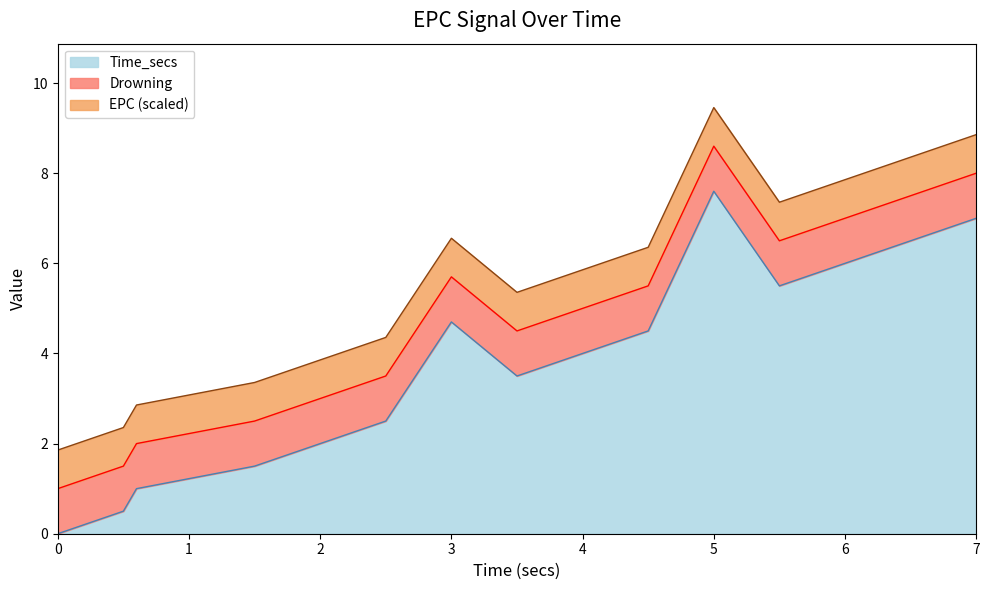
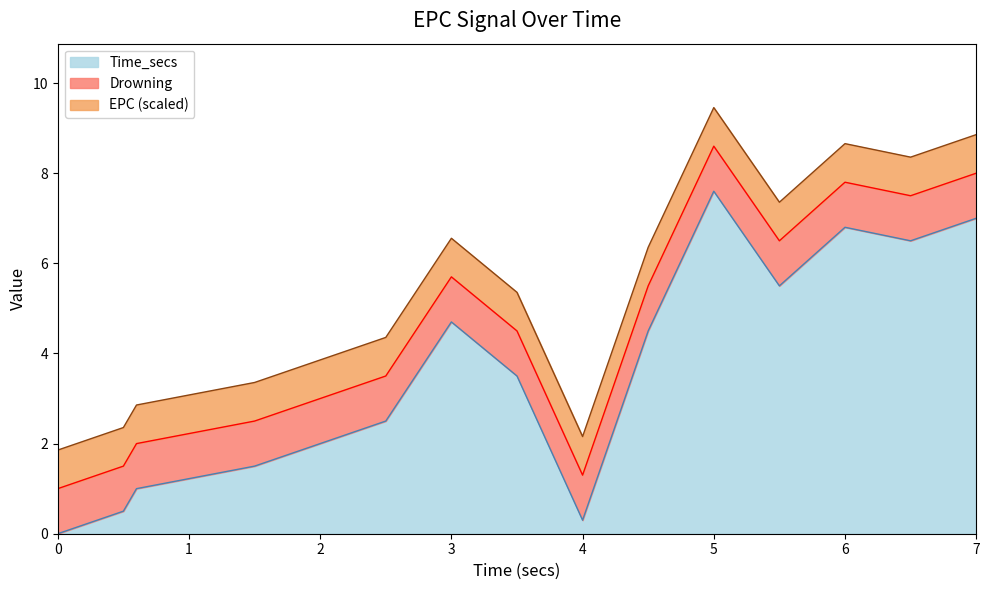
Time_secs, 4: 4.0 -> 0.3
Time_secs, 6: 6.0 -> 6.8
